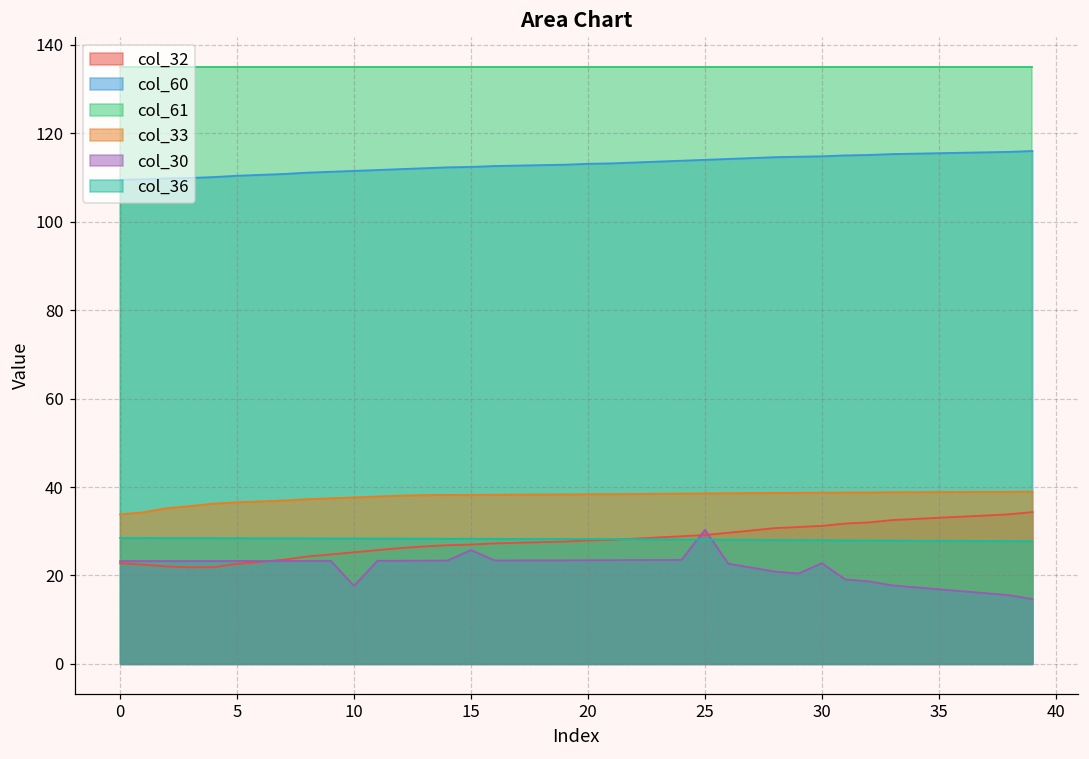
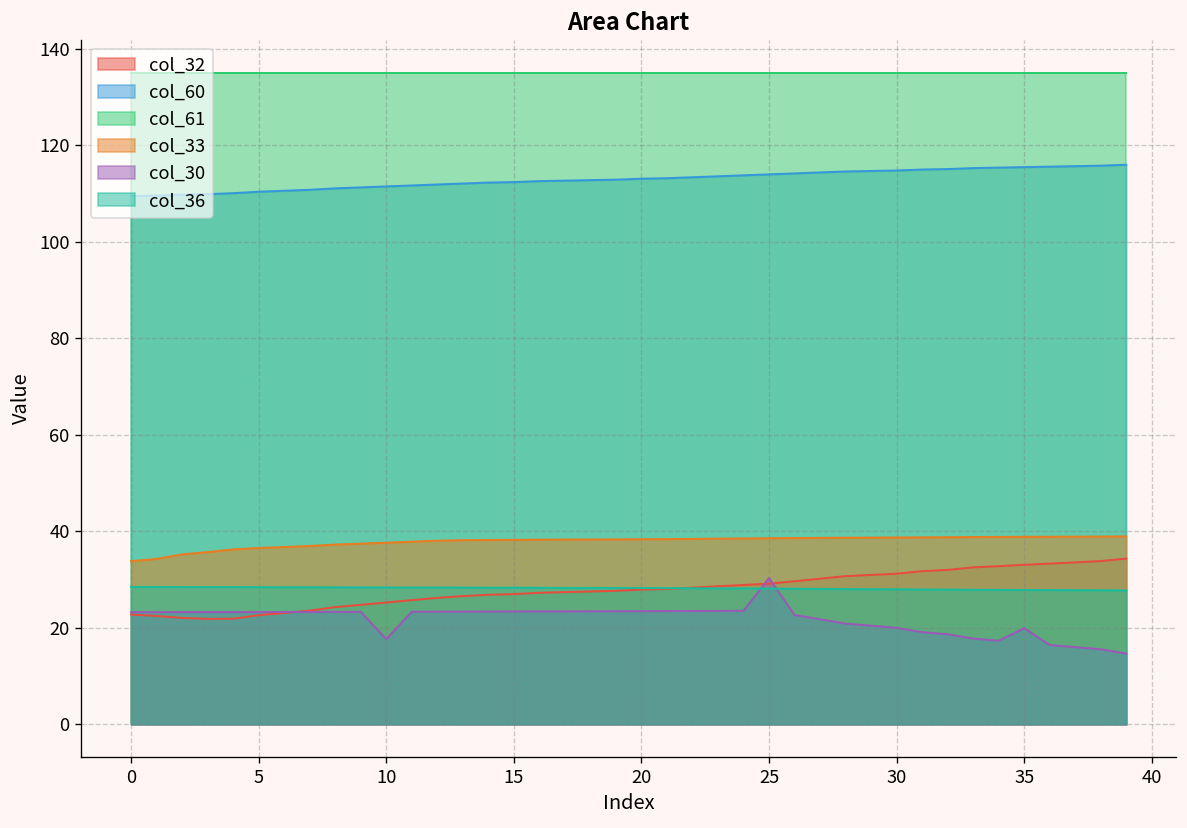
col_30, 15: 26 -> 23
col_30, 30: 23 -> 20
col_30, 35: 17 -> 20
